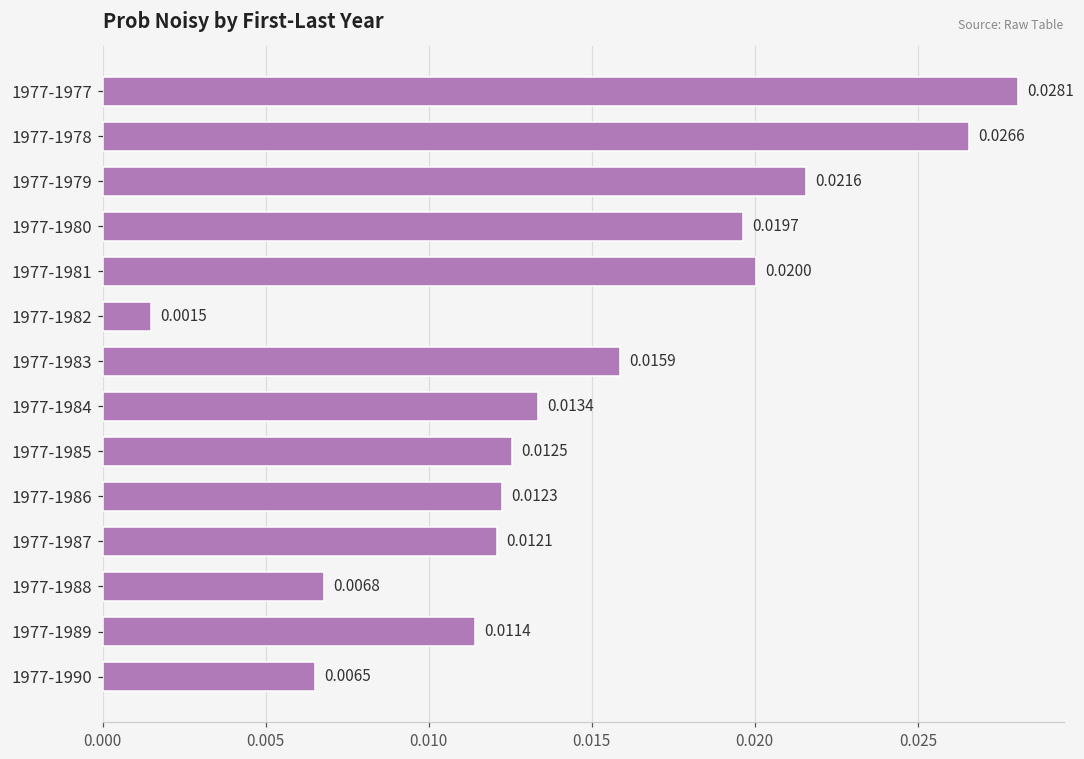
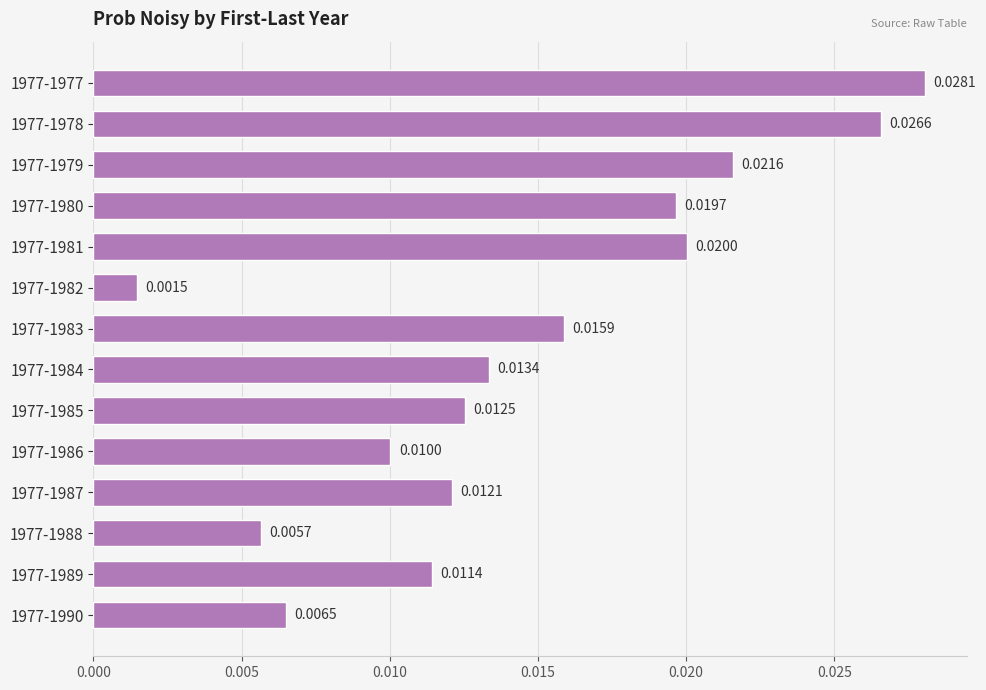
1977-1986: 0.0123 -> 0.0100
1977-1988: 0.0068 -> 0.0057
